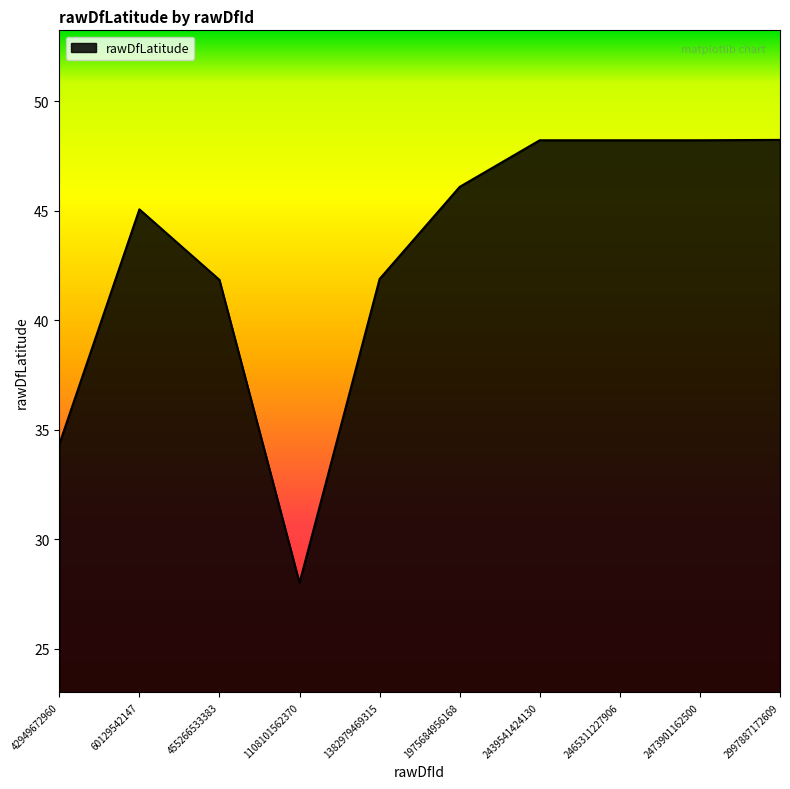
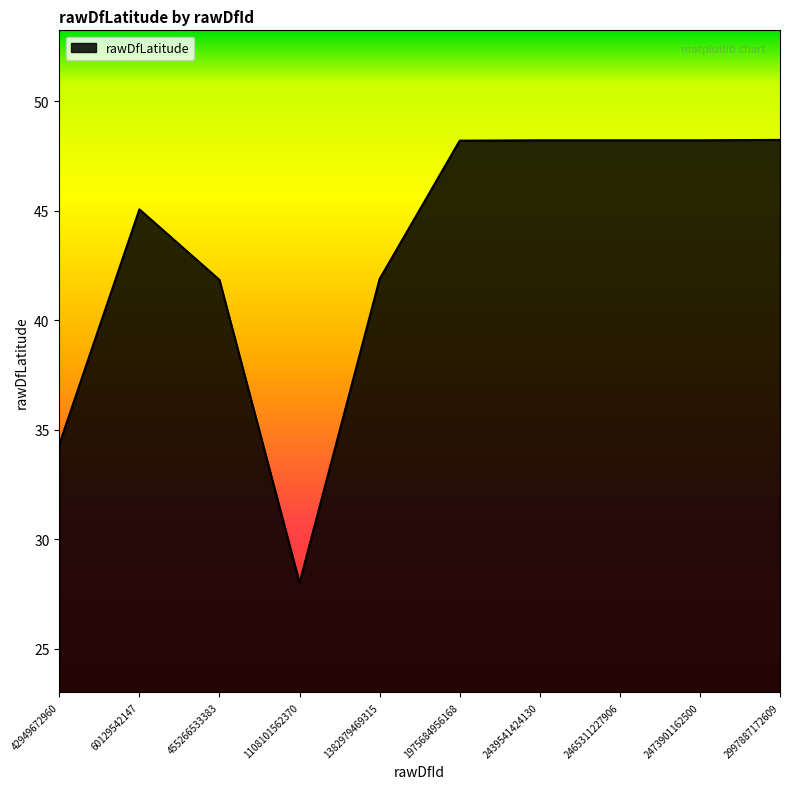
1975684956168: 46.1 -> 48.2
